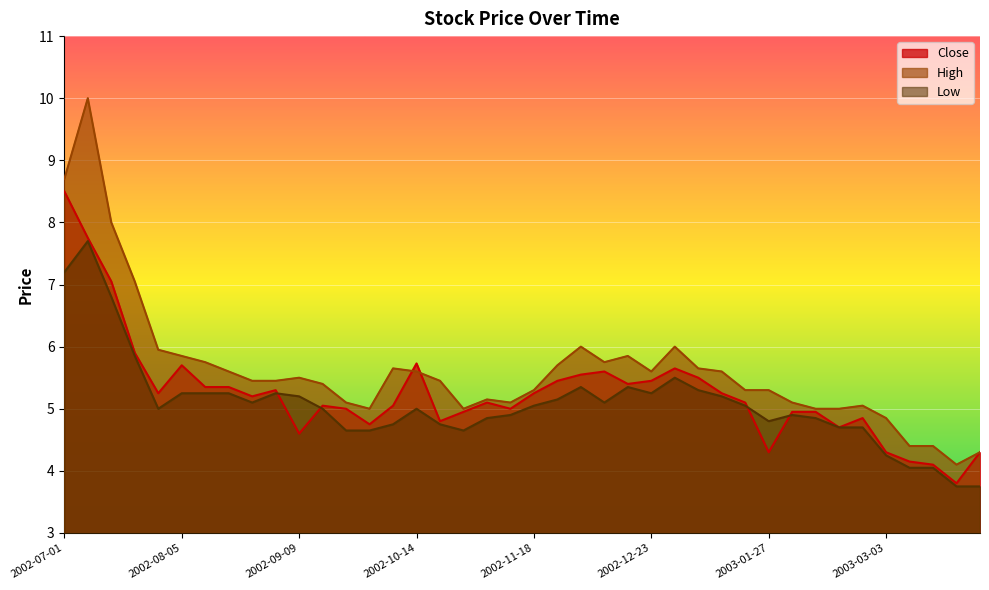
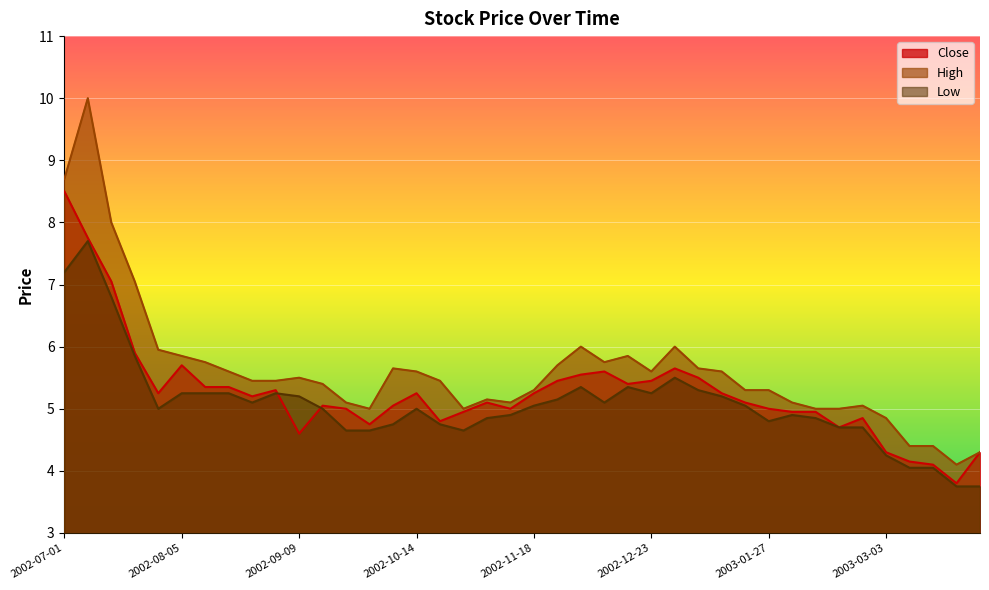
Close, 2002-10-14: 5.7 -> 5.3
Close, 2003-01-27: 4.3 -> 5.0
